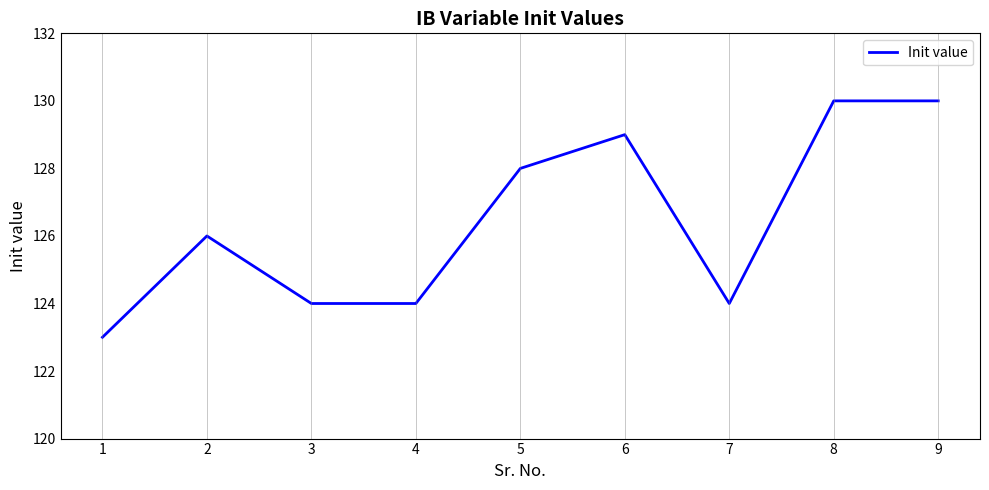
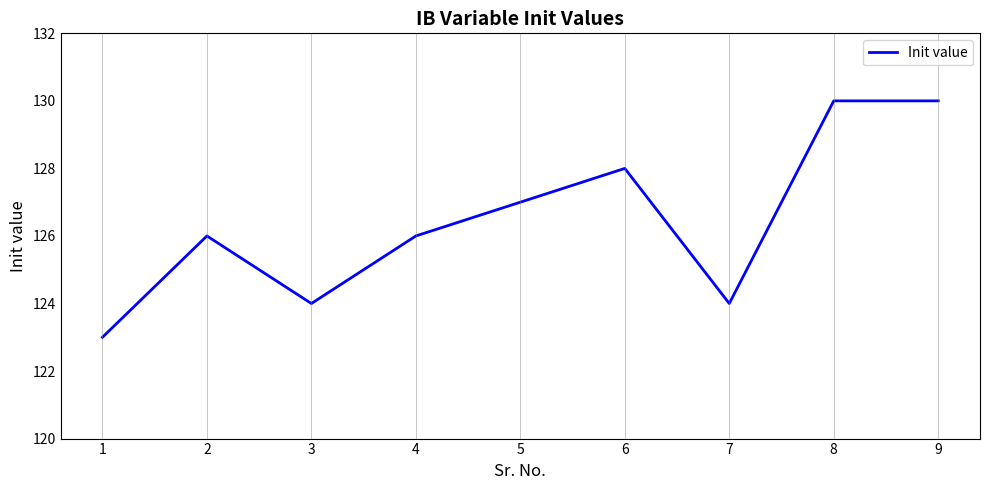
4: 124 -> 126
5: 128 -> 127
6: 129 -> 128
